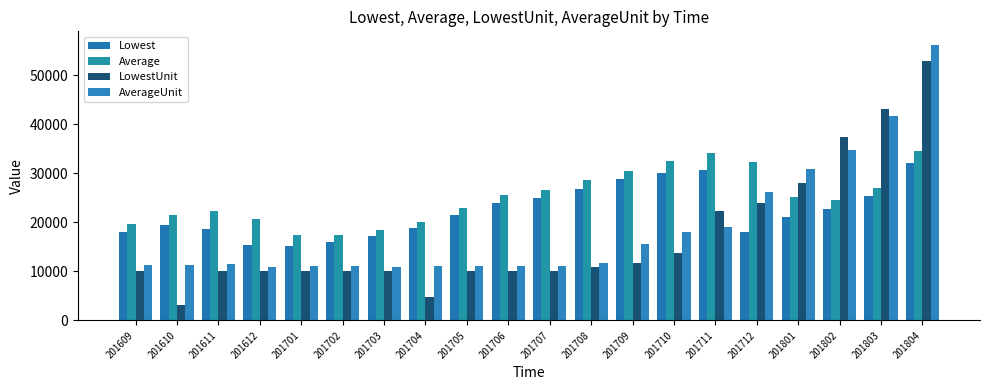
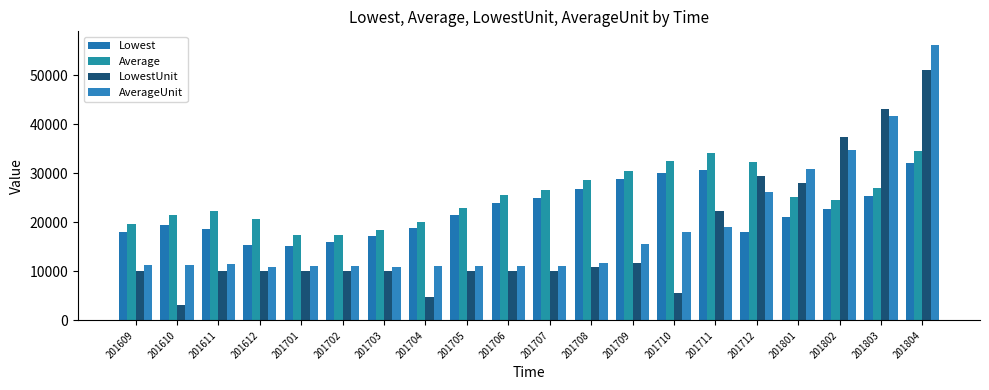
LowestUnit, 201710: 14000 -> 6000
LowestUnit, 201712: 24000 -> 29000
LowestUnit, 201804: 53000 -> 51000
